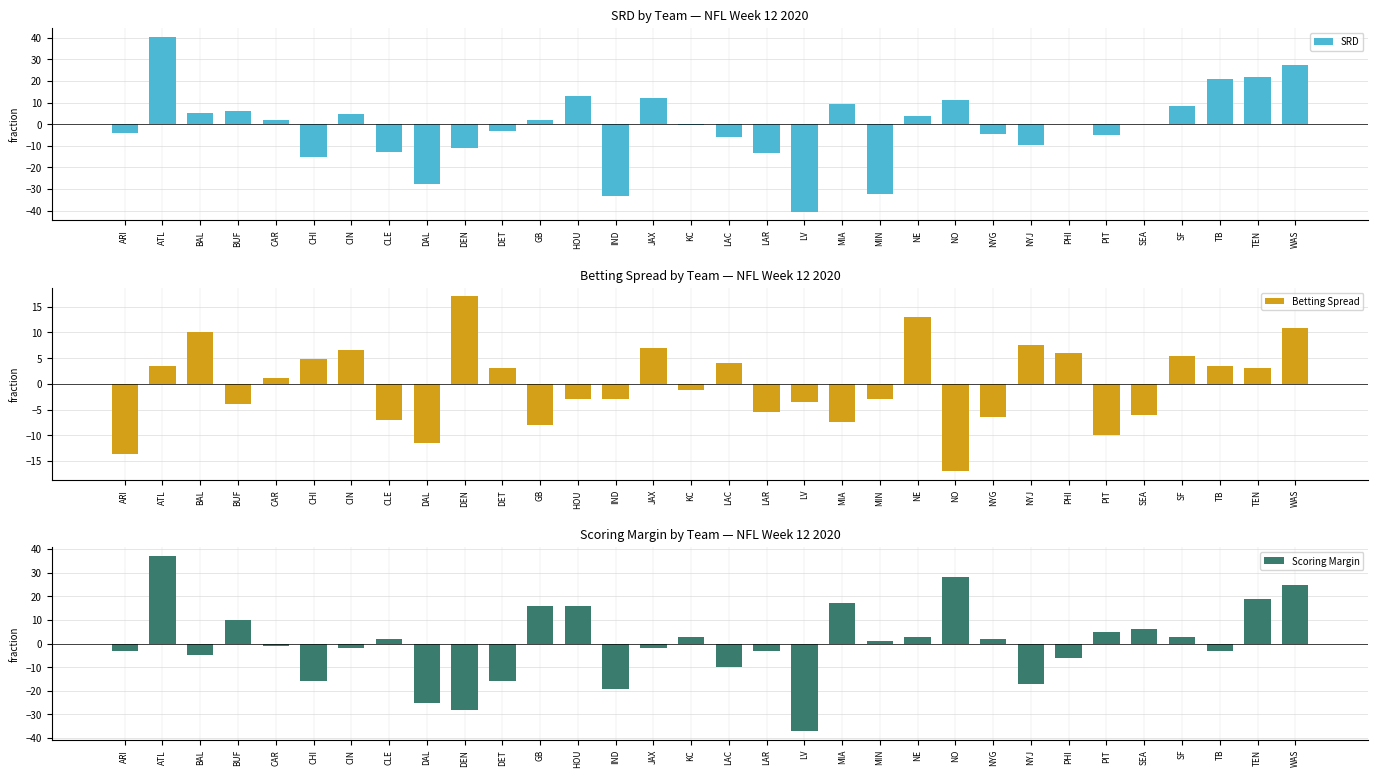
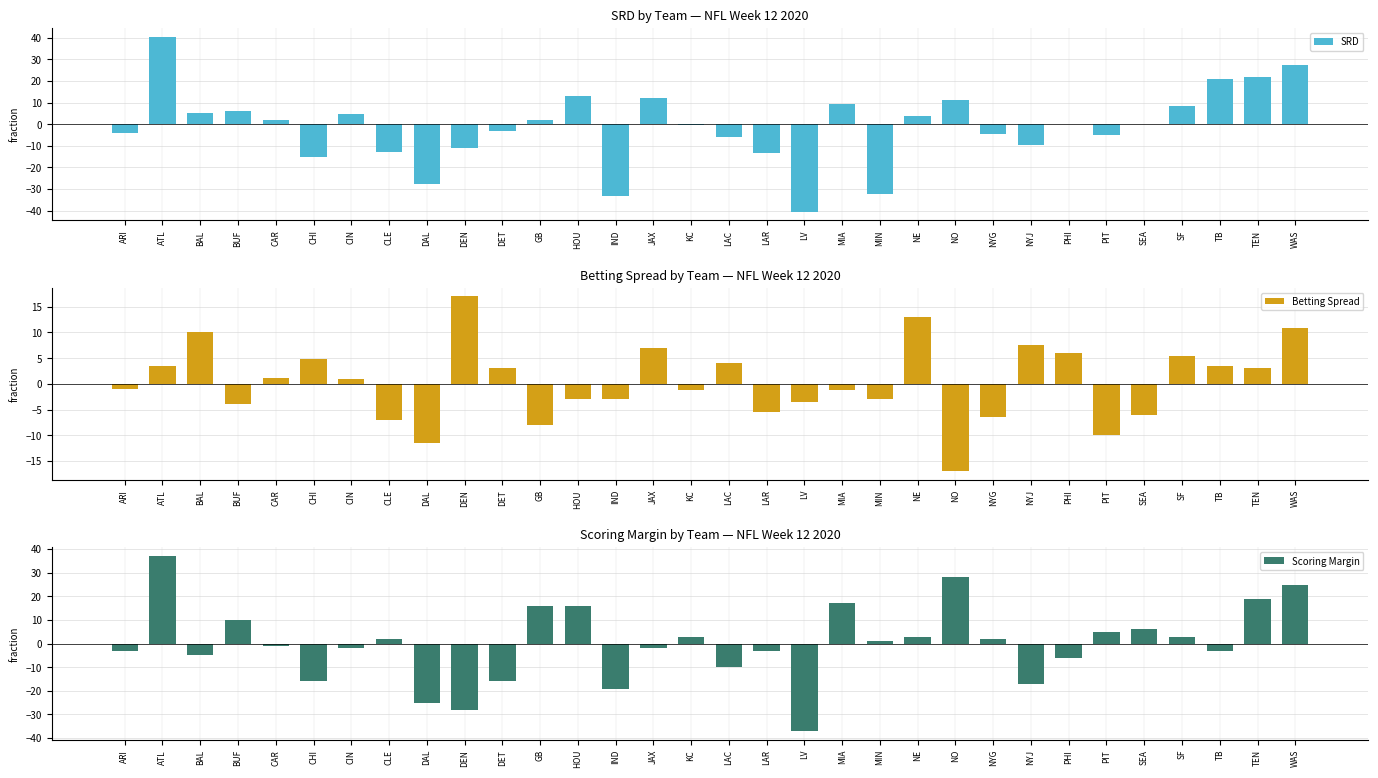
Betting Spread by Team — NFL Week 12 2020, ARI: -14 -> -1
Betting Spread by Team — NFL Week 12 2020, CIN: 7 -> 1
Betting Spread by Team — NFL Week 12 2020, MIA: -8 -> -1
